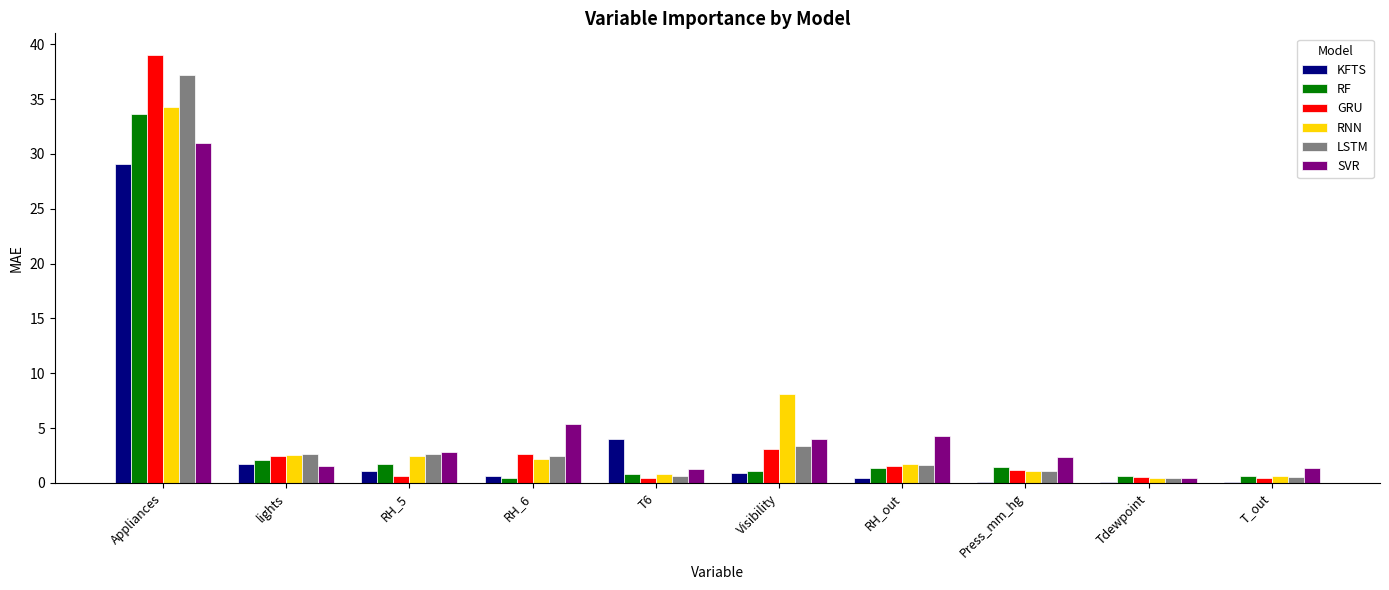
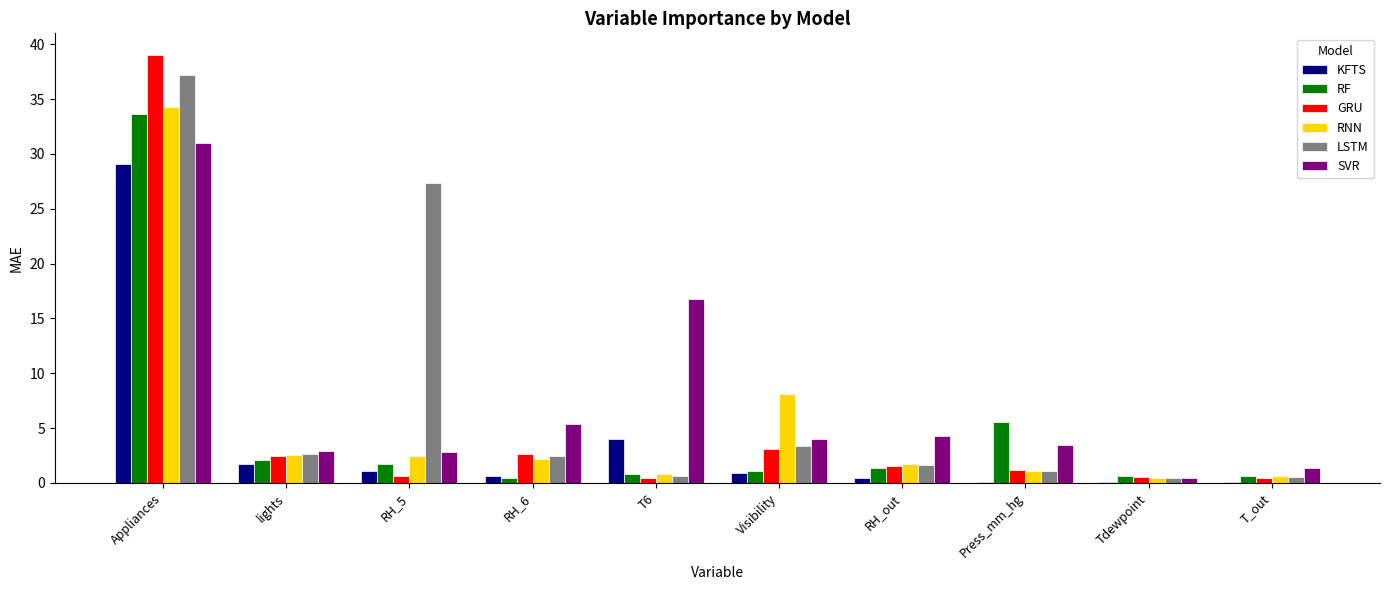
SVR, lights: 1.6 -> 2.9
LSTM, RH_5: 2.6 -> 27.3
SVR, T6: 1.3 -> 16.8
RF, Press_mm_hg: 1.5 -> 5.6
SVR, Press_mm_hg: 2.3 -> 3.5
